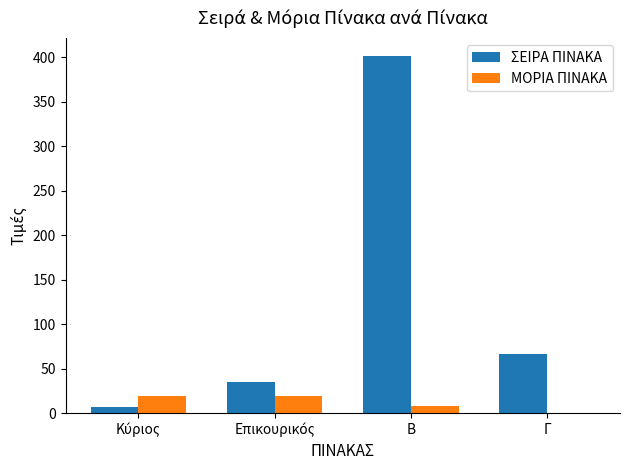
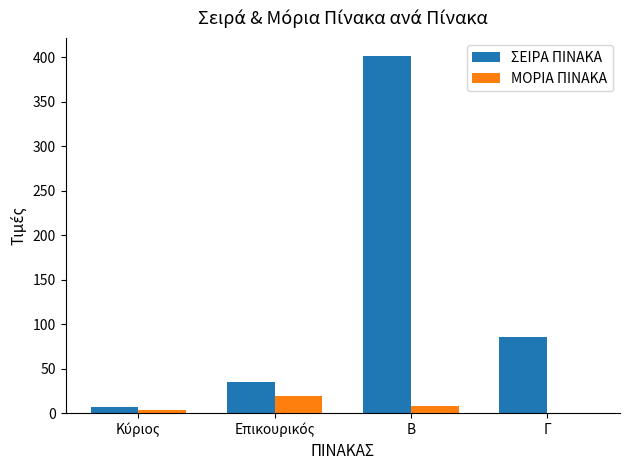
ΜΟΡΙΑ ΠΙΝΑΚΑ, Κύριος: 20 -> 0
ΣΕΙΡΑ ΠΙΝΑΚΑ, Γ: 70 -> 90
